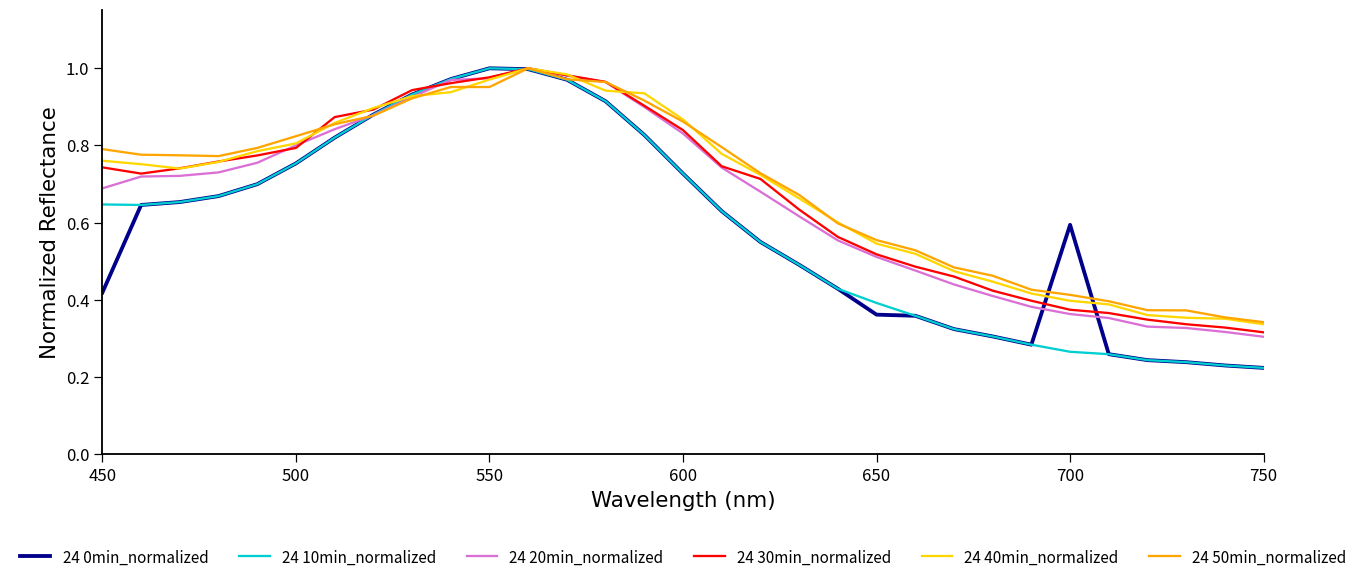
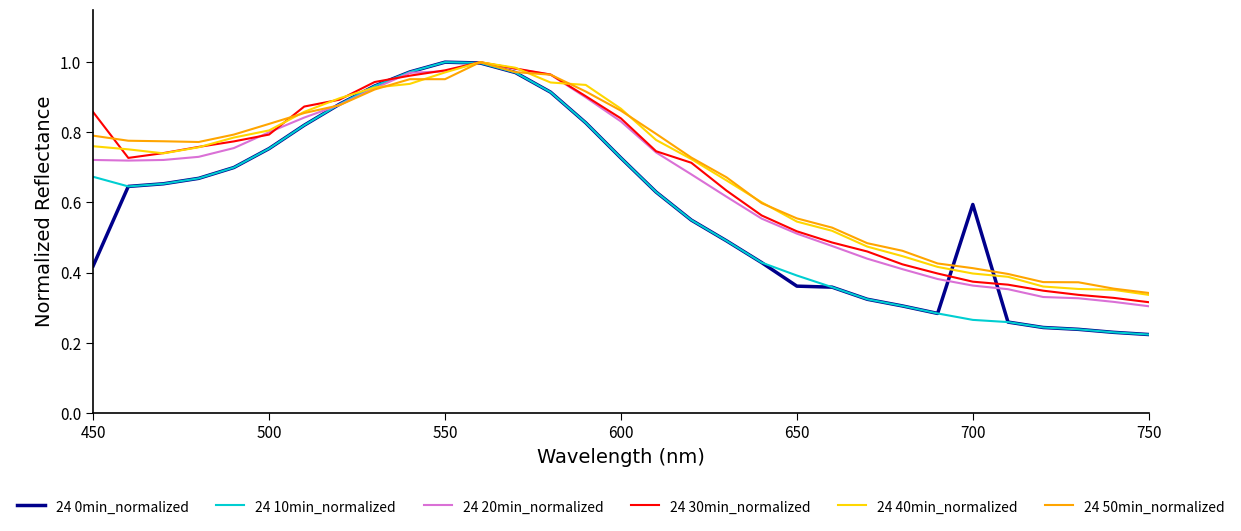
24 10min_normalized, 450: 0.65 -> 0.67
24 20min_normalized, 450: 0.69 -> 0.72
24 30min_normalized, 450: 0.74 -> 0.86
